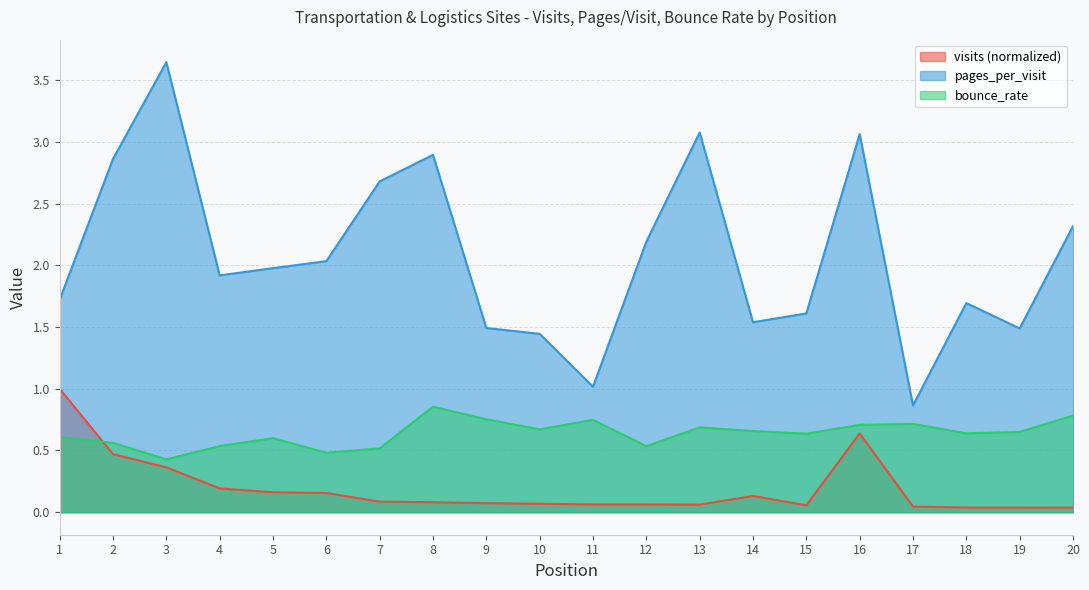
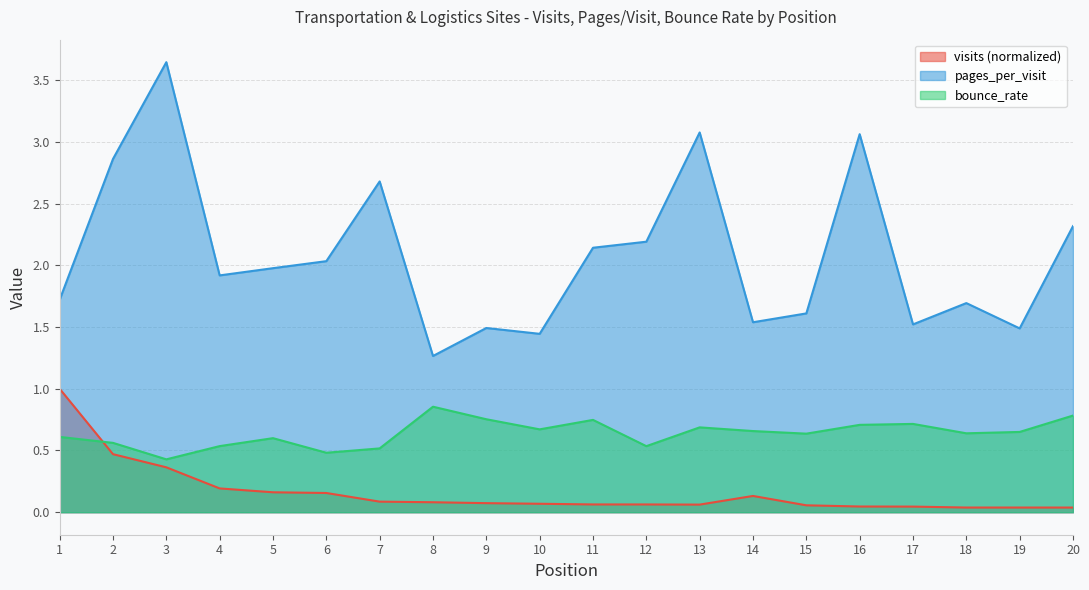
pages_per_visit, 8: 2.89 -> 1.27
pages_per_visit, 11: 1.02 -> 2.14
visits (normalized), 16: 0.64 -> 0.05
pages_per_visit, 17: 0.86 -> 1.52
